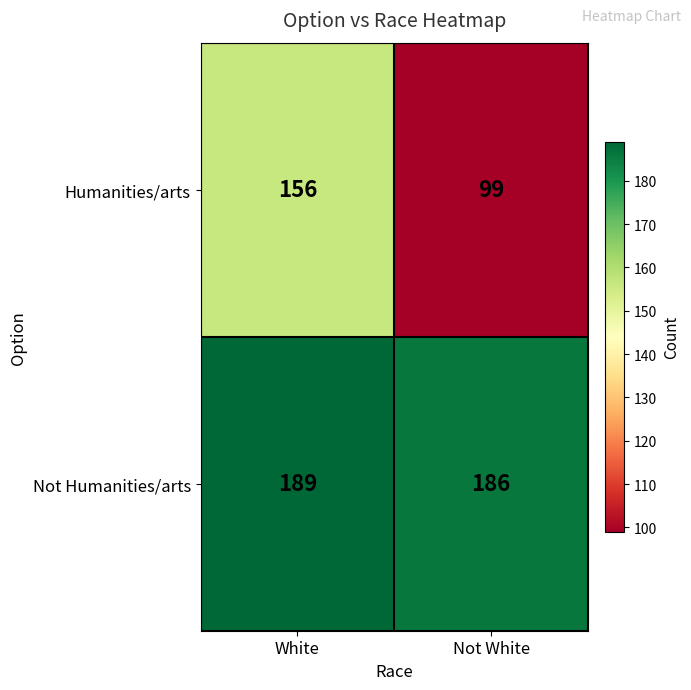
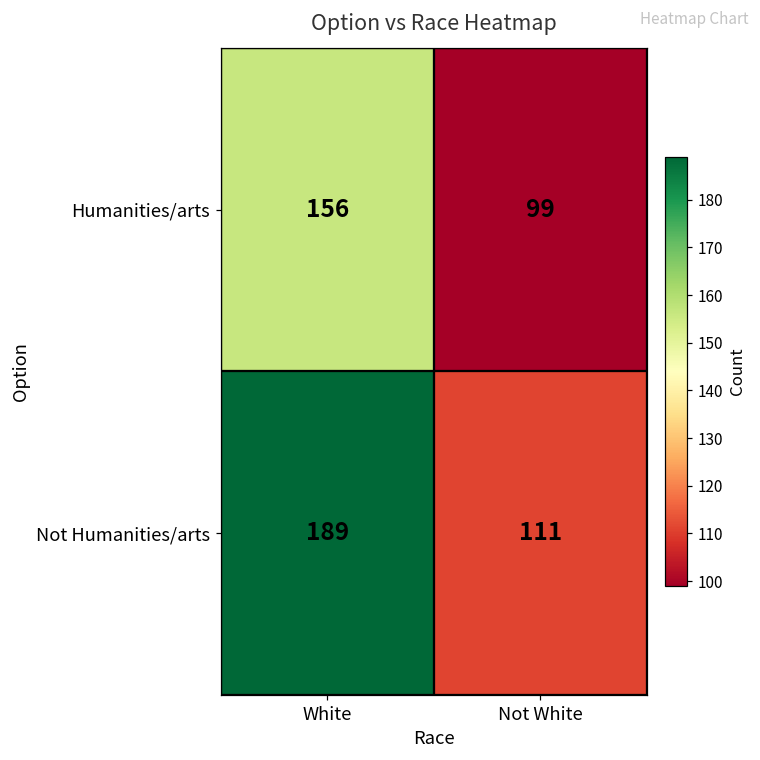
Not Humanities/arts, Not White: 186 -> 111
